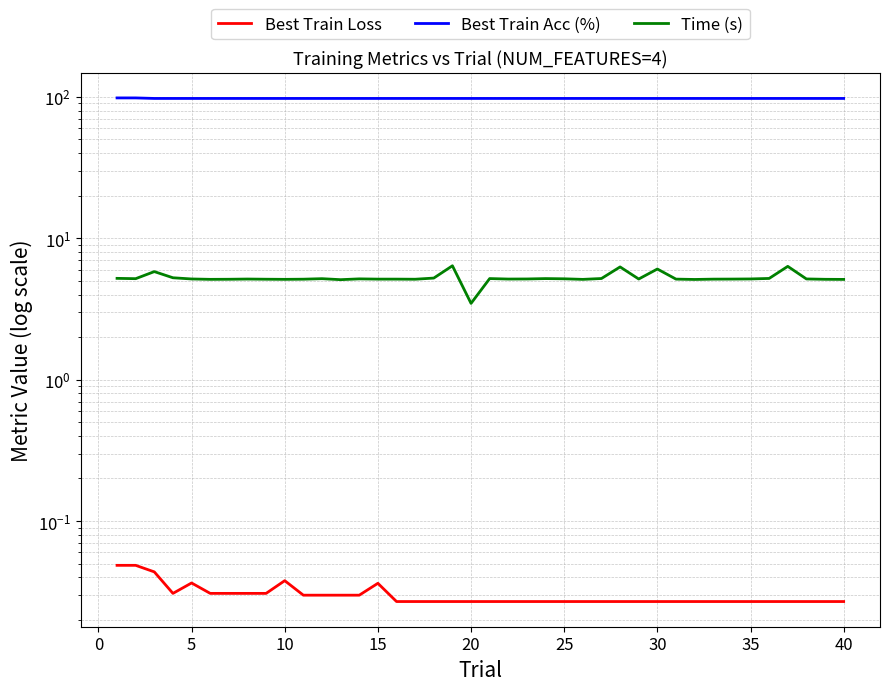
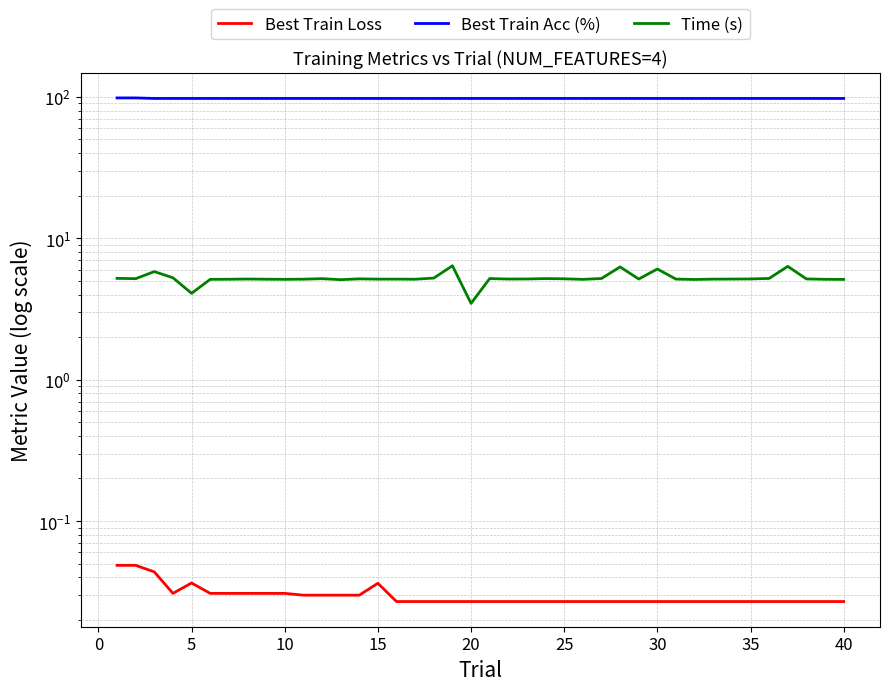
Time (s), 5: 5.2 -> 4.1
Best Train Loss, 10: 0.038 -> 0.031
